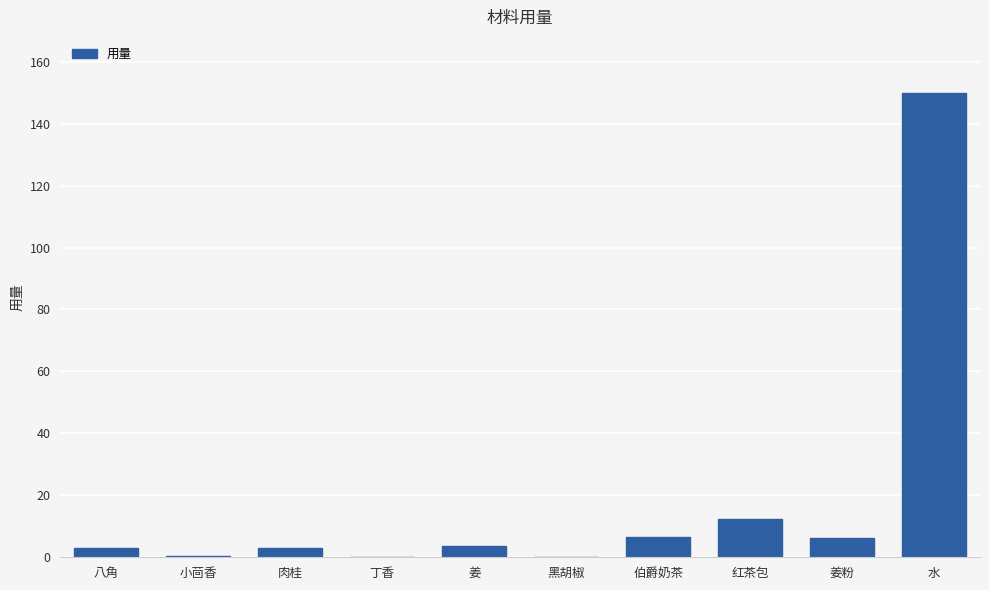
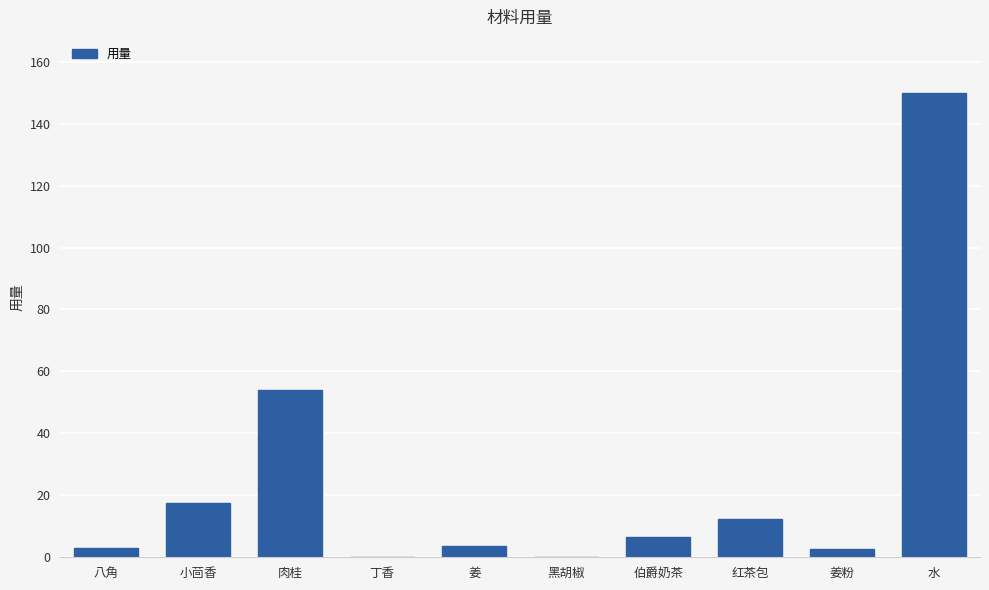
小茴香: 0 -> 17
肉桂: 3 -> 54
姜粉: 6 -> 3
